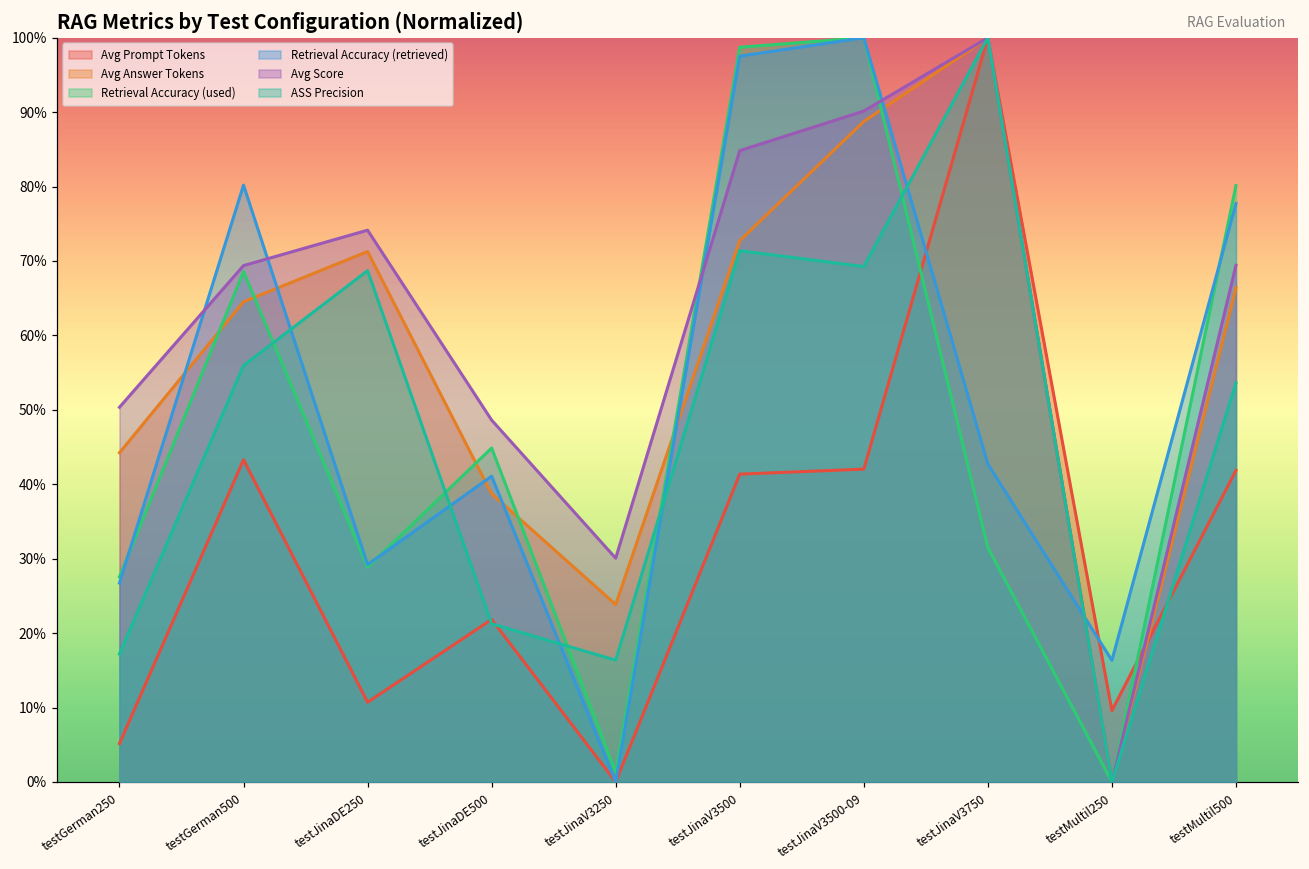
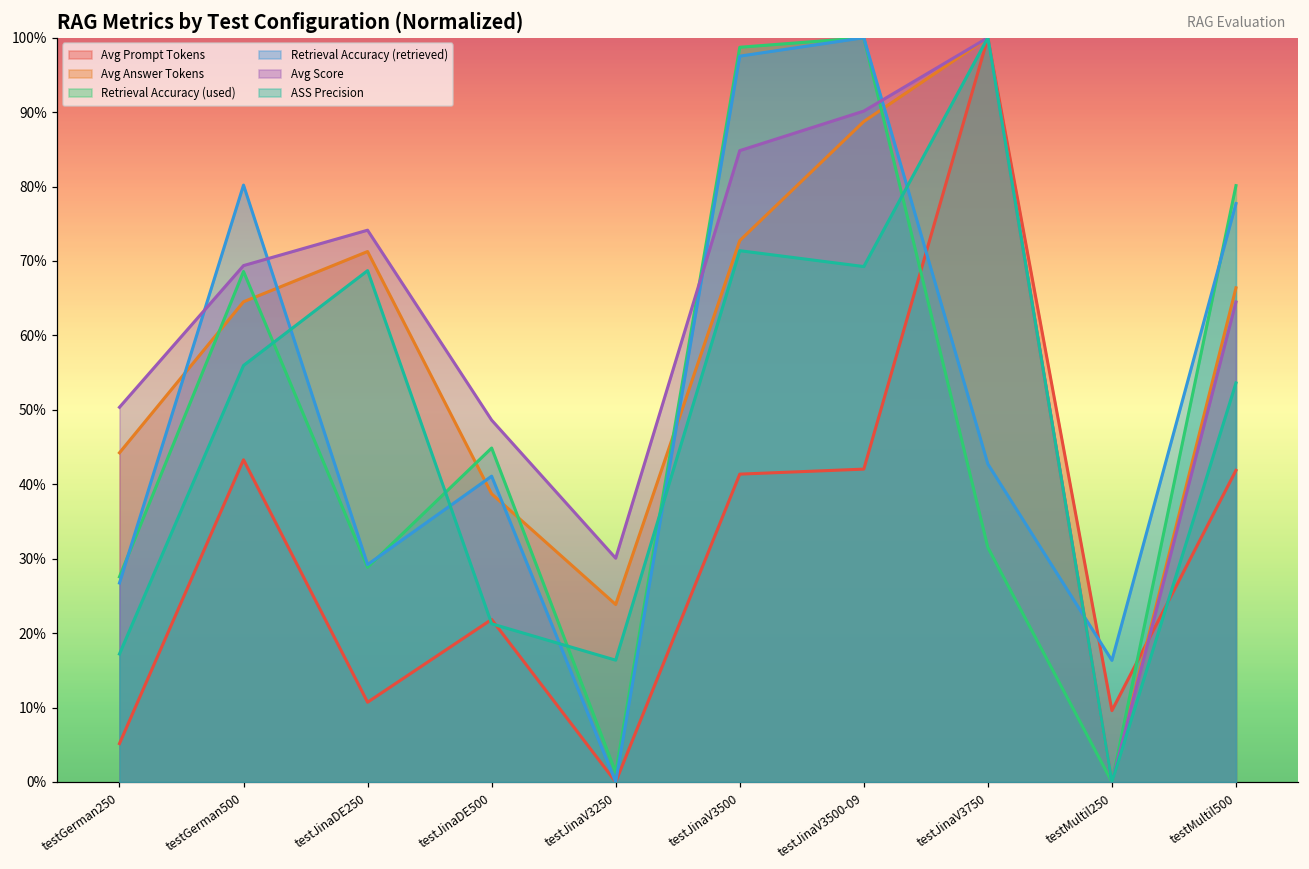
Avg Score, testMultil500: 69% -> 64%
